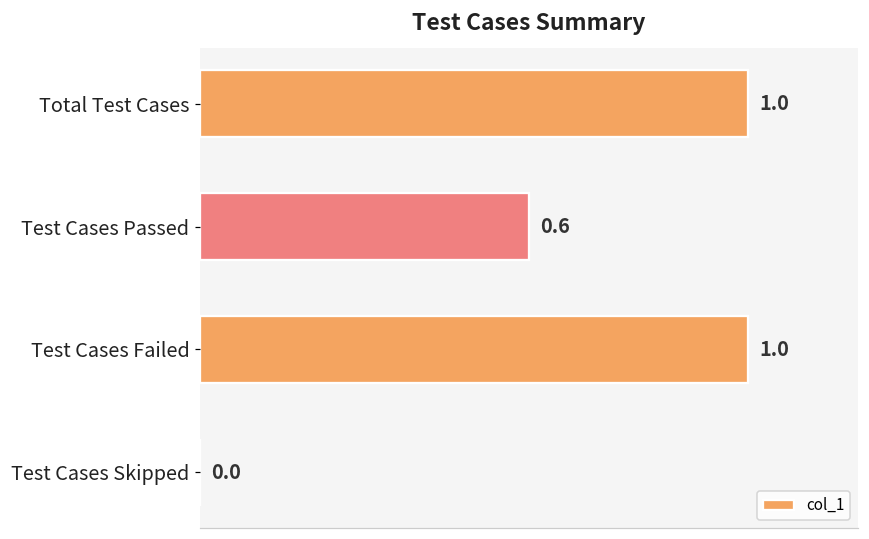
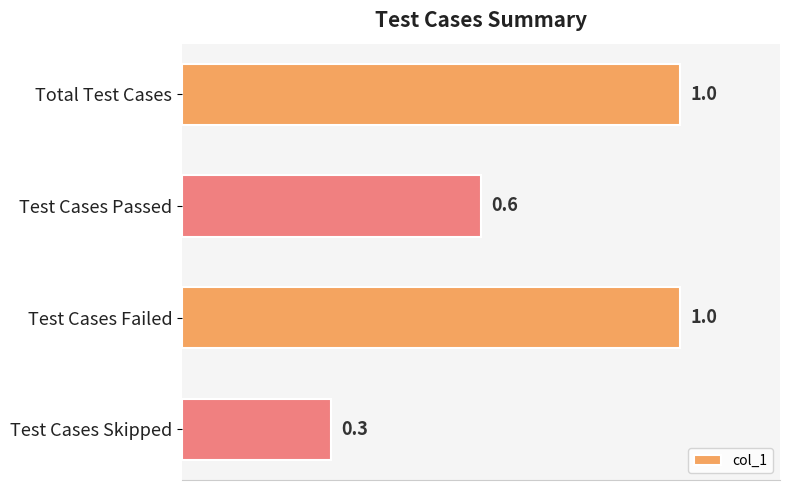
Test Cases Skipped: 0.0 -> 0.3
